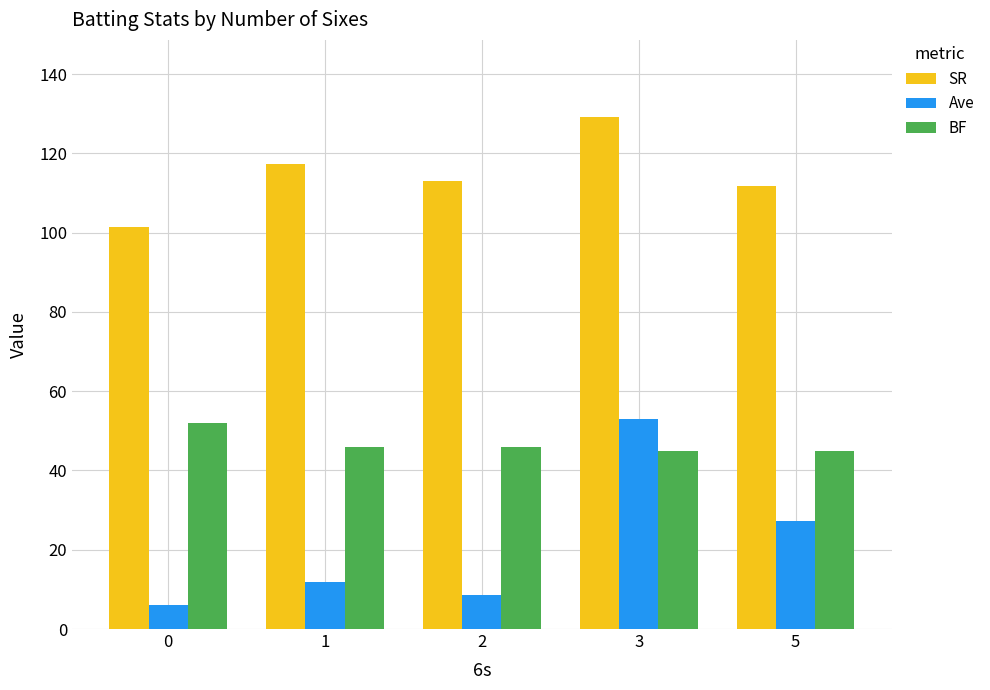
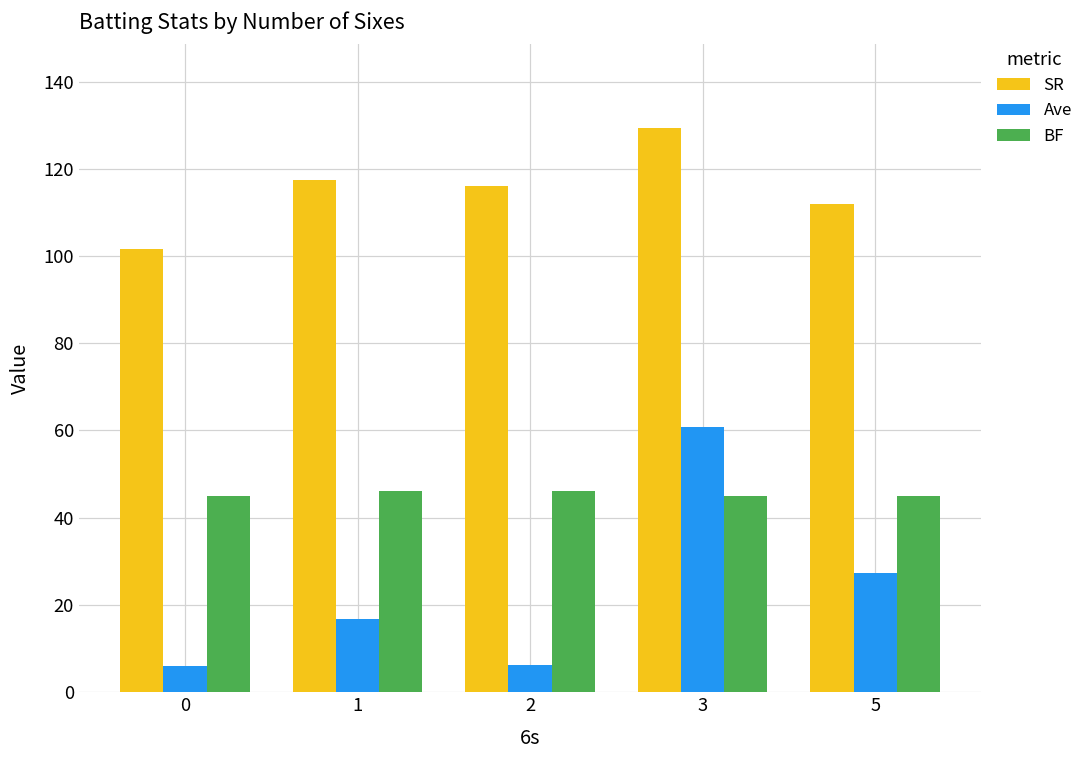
BF, 0: 52 -> 45
Ave, 1: 12 -> 17
SR, 2: 113 -> 116
Ave, 2: 9 -> 6
Ave, 3: 53 -> 61
